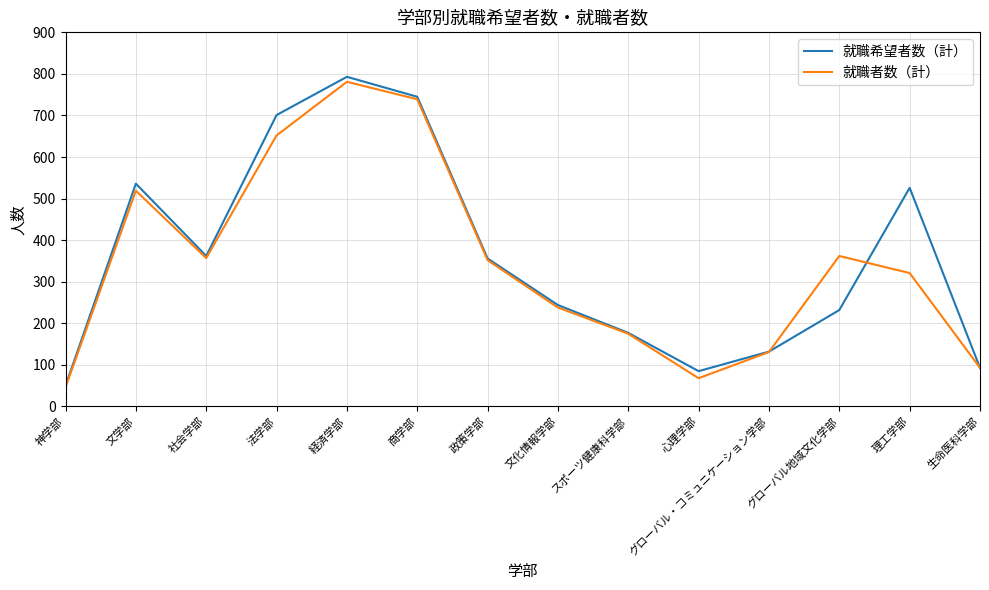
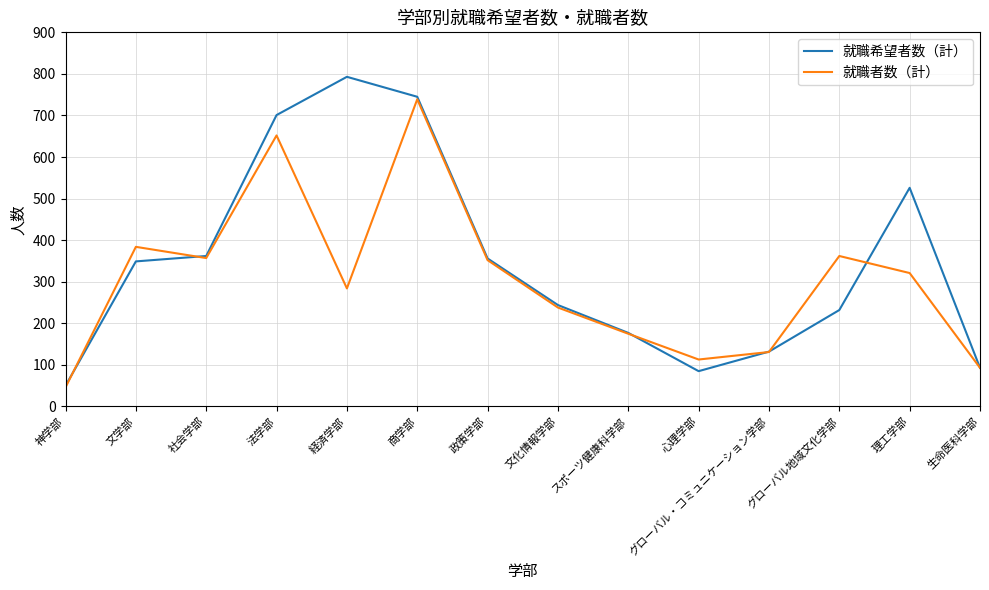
就職希望者数（計）, 文学部: 540 -> 350
就職者数（計）, 文学部: 520 -> 380
就職者数（計）, 経済学部: 780 -> 280
就職者数（計）, 心理学部: 70 -> 110
